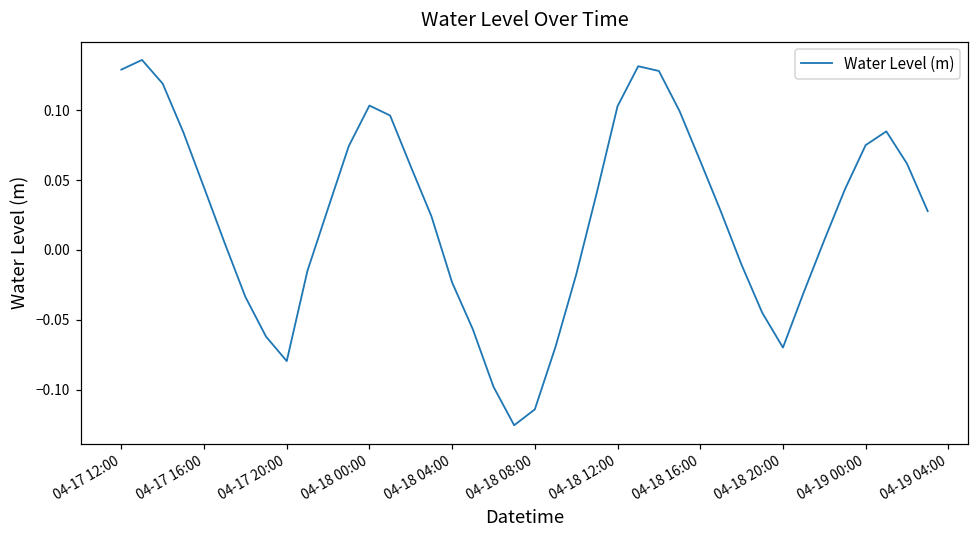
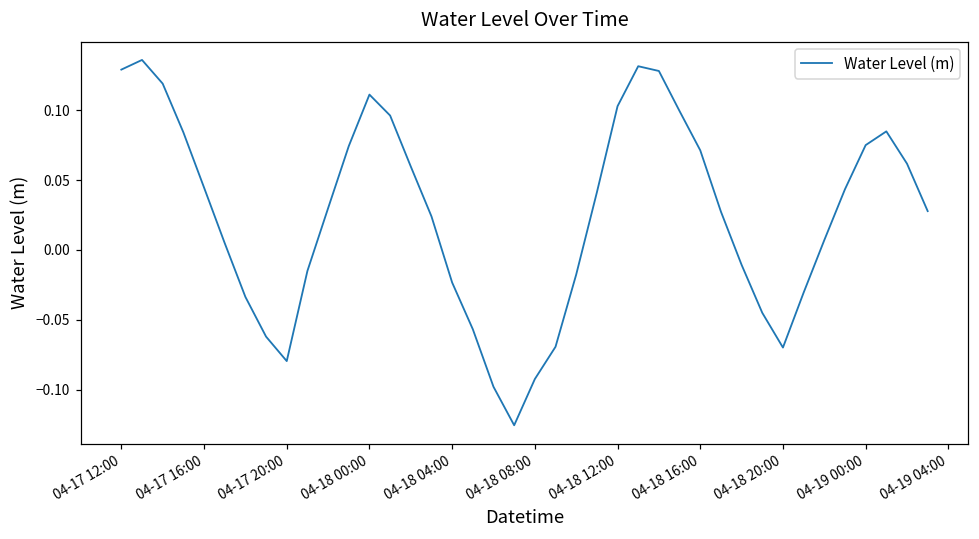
04-18 00:00: 0.103 -> 0.111
04-18 08:00: -0.114 -> -0.092
04-18 16:00: 0.064 -> 0.071
